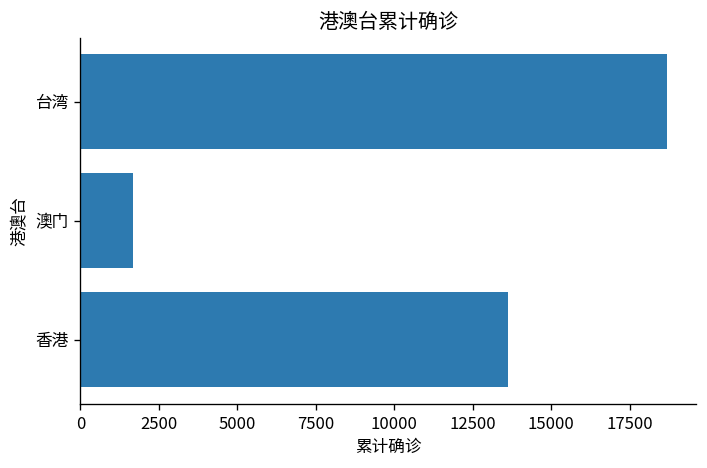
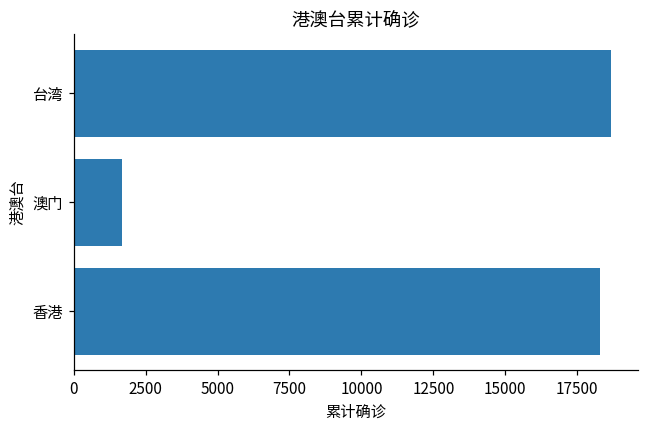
香港: 13600 -> 18300
